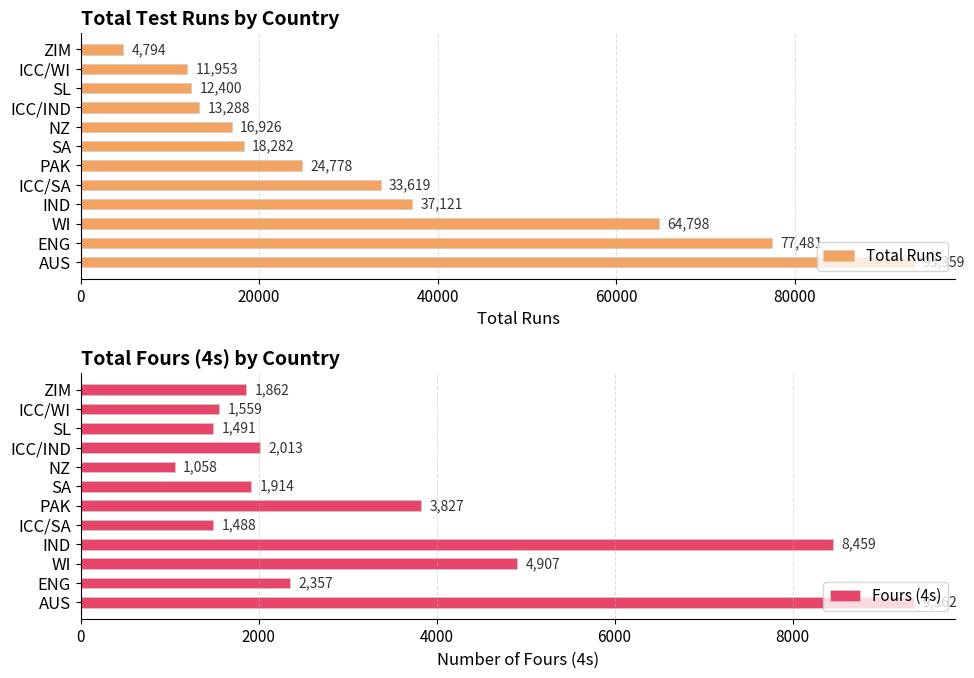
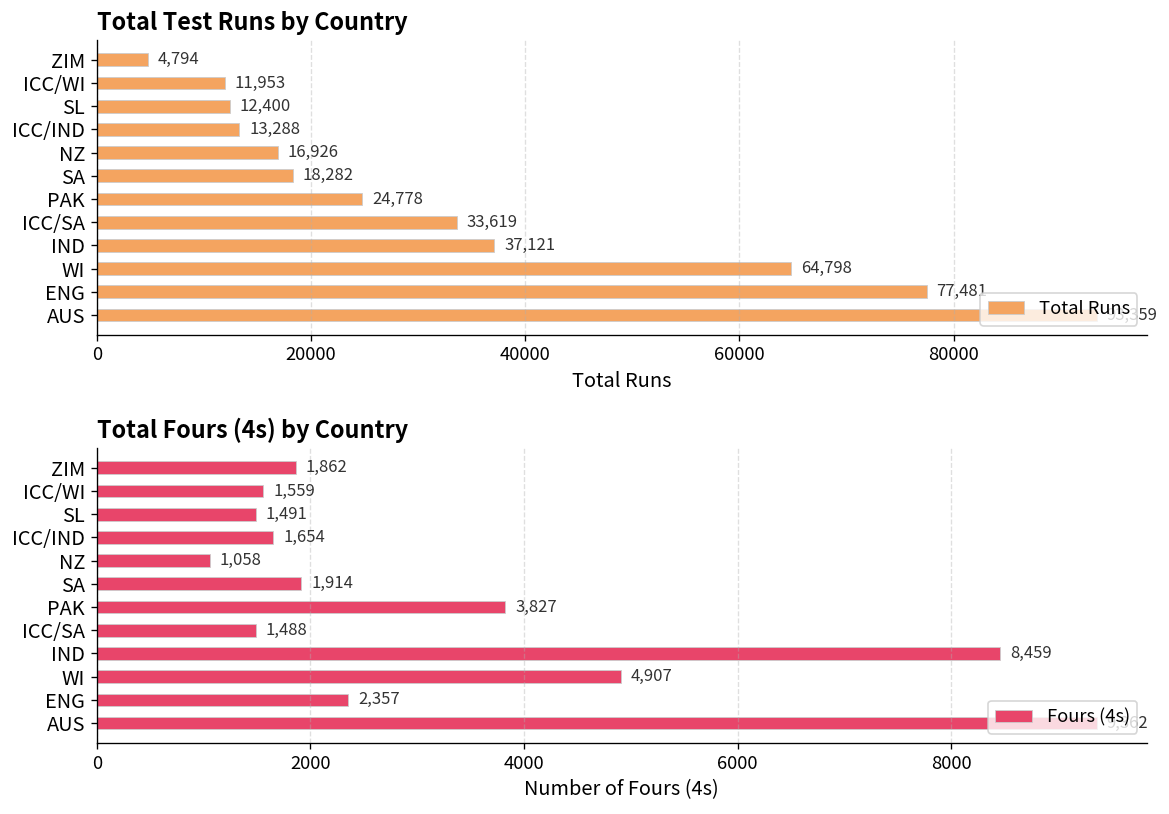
Total Fours (4s) by Country, ICC/IND: 2,013 -> 1,654
